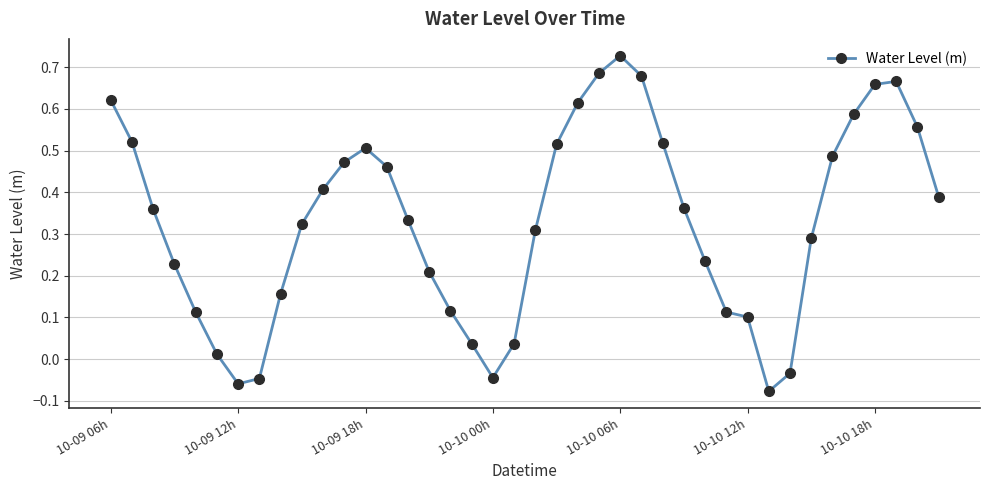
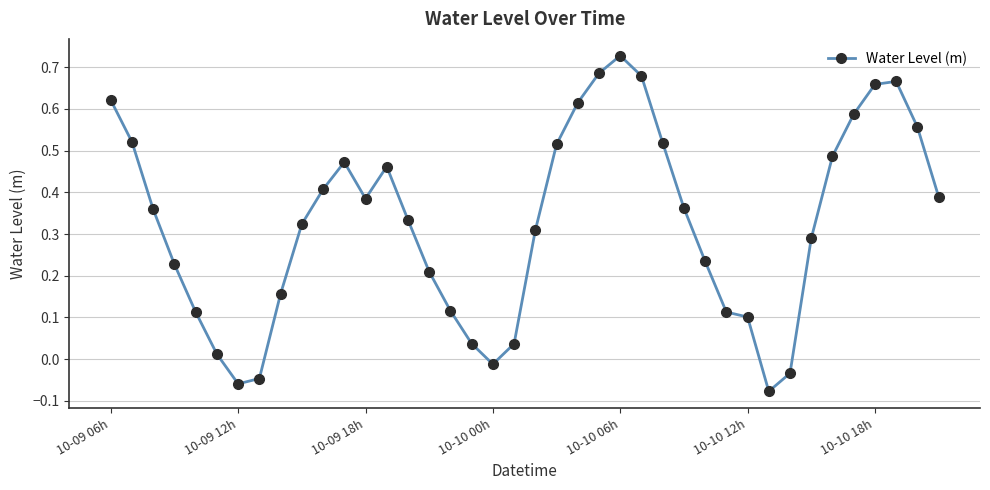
10-09 18h: 0.51 -> 0.38
10-10 00h: -0.04 -> -0.01
